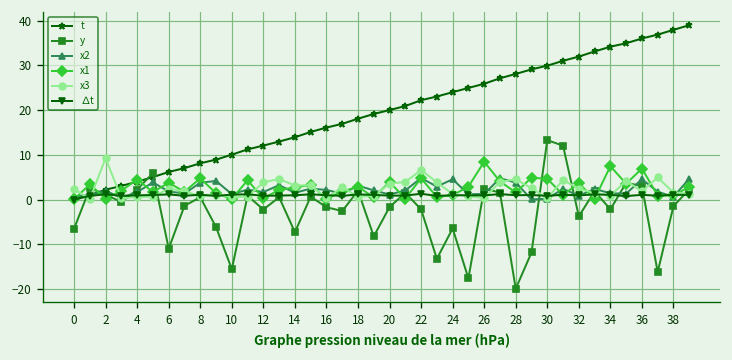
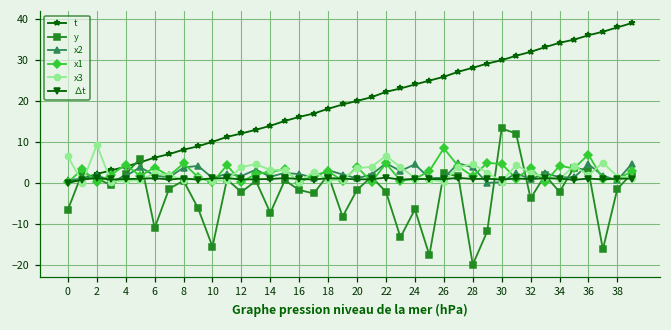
x3, 0: 2 -> 6
x1, 34: 7 -> 4
